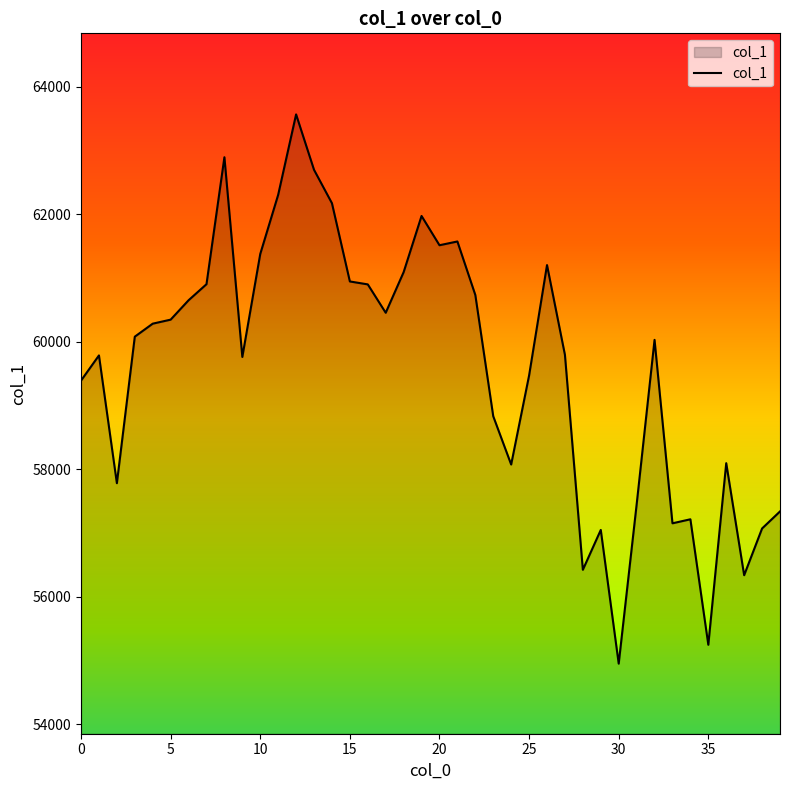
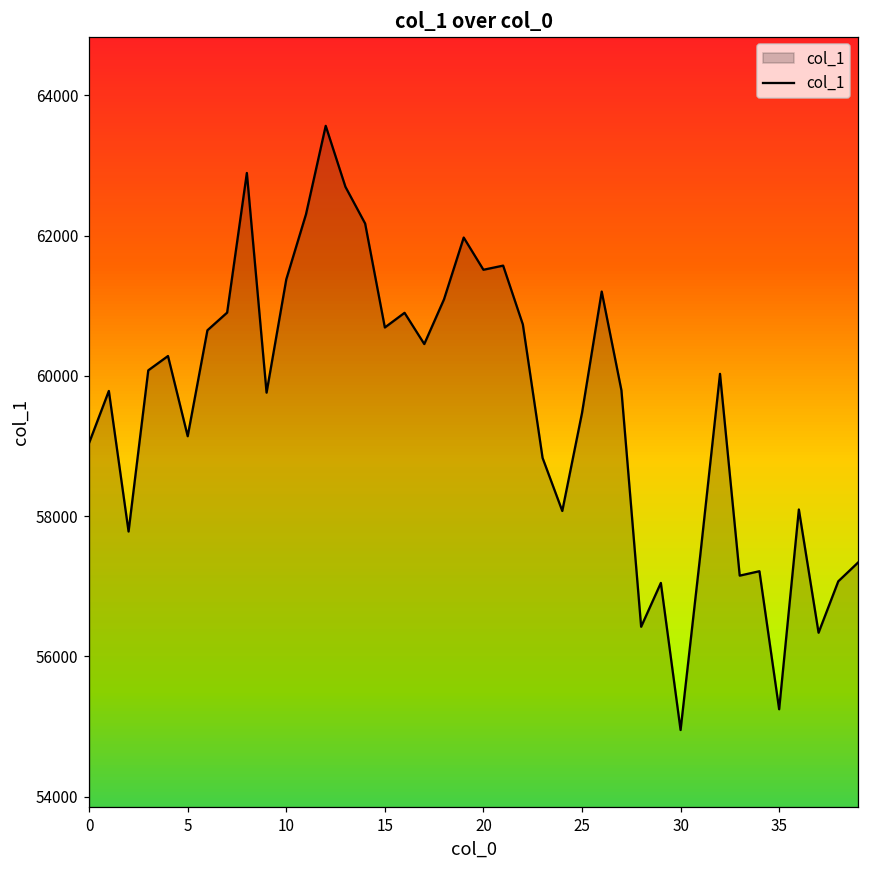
0: 59400 -> 59000
5: 60300 -> 59100
15: 60900 -> 60700
